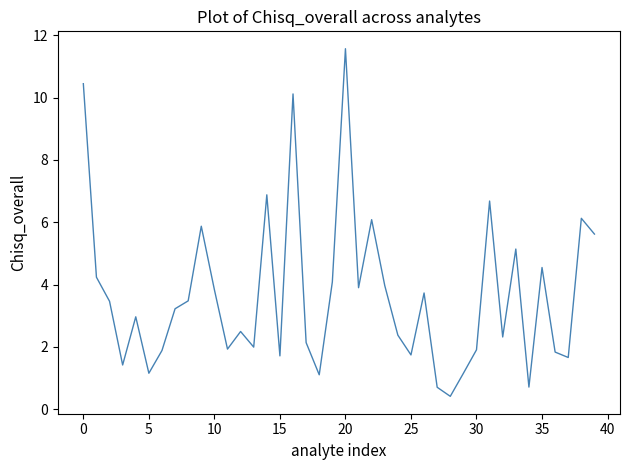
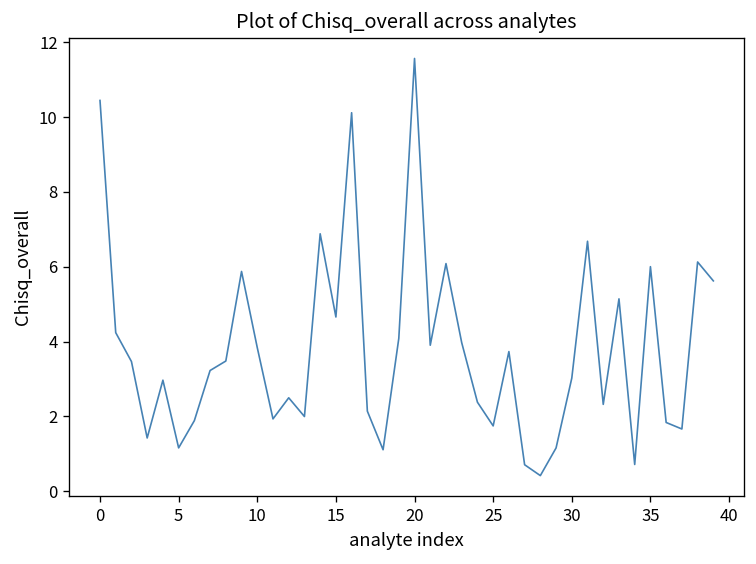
15: 1.7 -> 4.7
30: 1.9 -> 3.0
35: 4.5 -> 6.0
